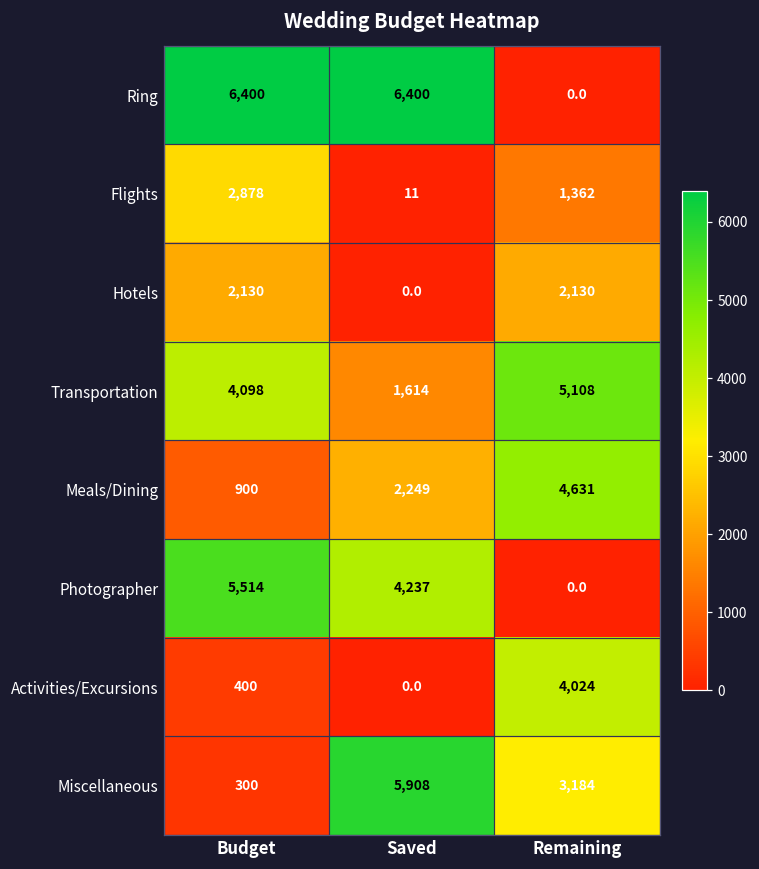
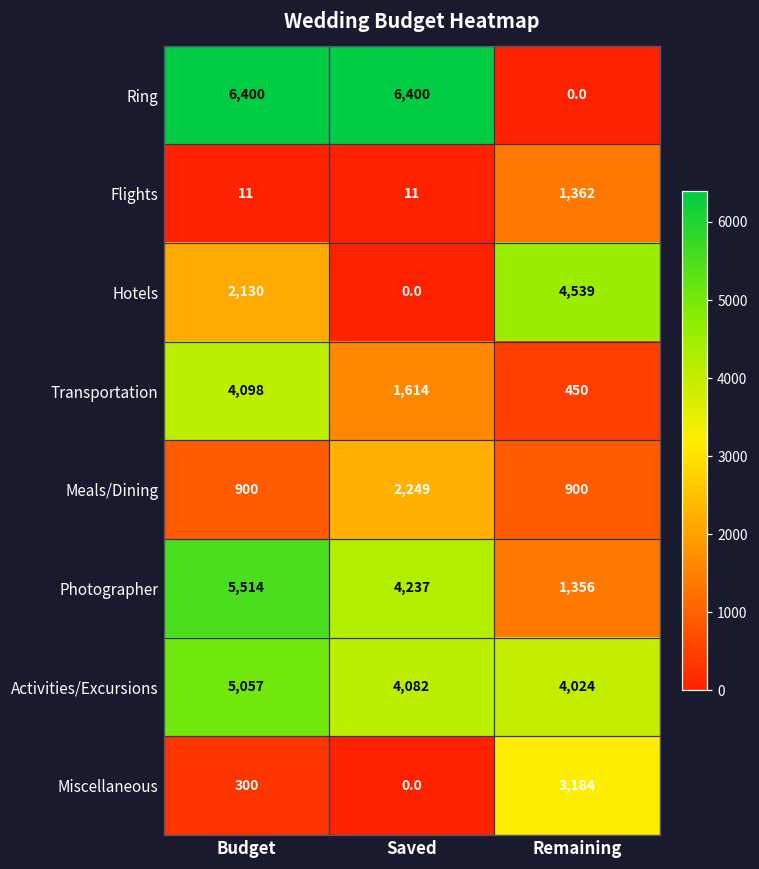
Flights, Budget: 2,878 -> 11
Hotels, Remaining: 2,130 -> 4,539
Transportation, Remaining: 5,108 -> 450
Meals/Dining, Remaining: 4,631 -> 900
Photographer, Remaining: 0.0 -> 1,356
Activities/Excursions, Budget: 400 -> 5,057
Activities/Excursions, Saved: 0.0 -> 4,082
Miscellaneous, Saved: 5,908 -> 0.0
